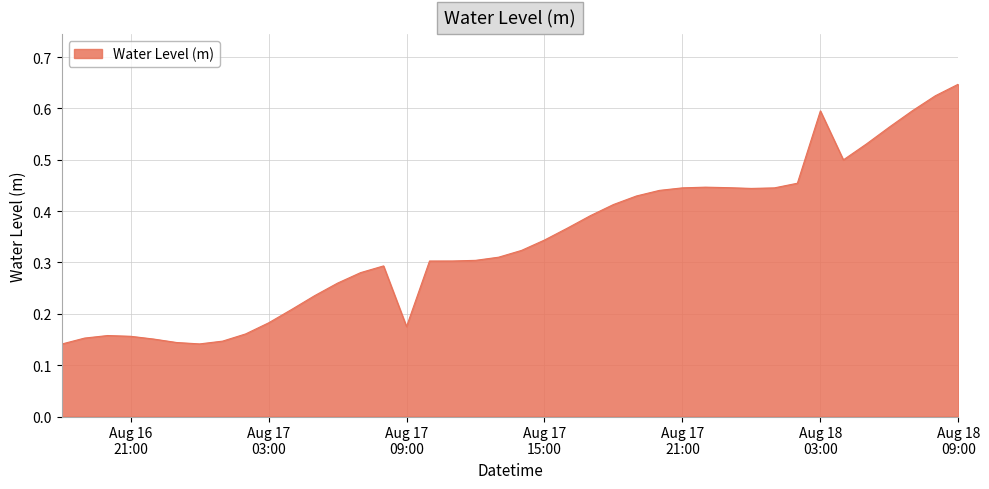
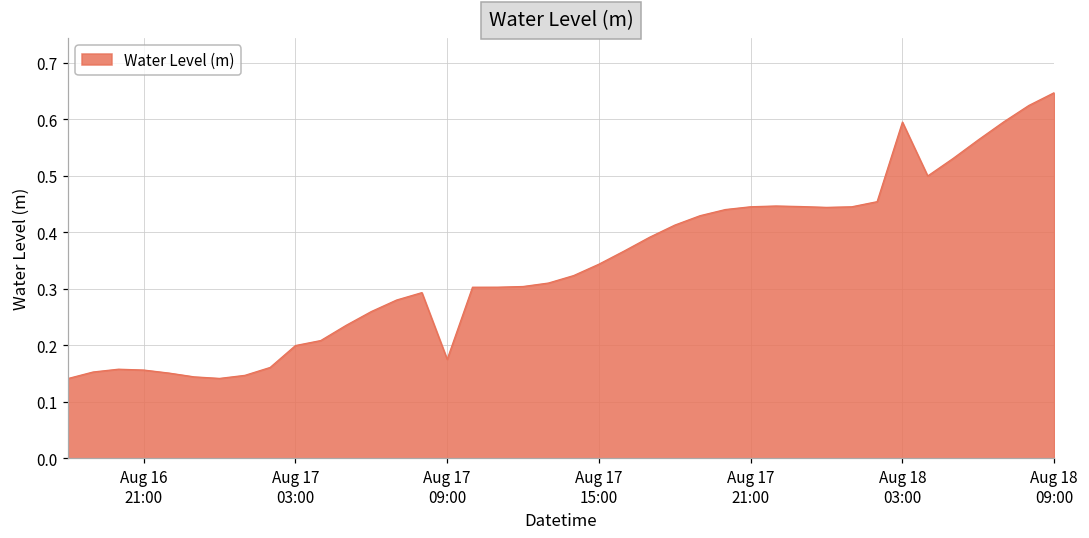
Aug 17 03:00: 0.18 -> 0.20
